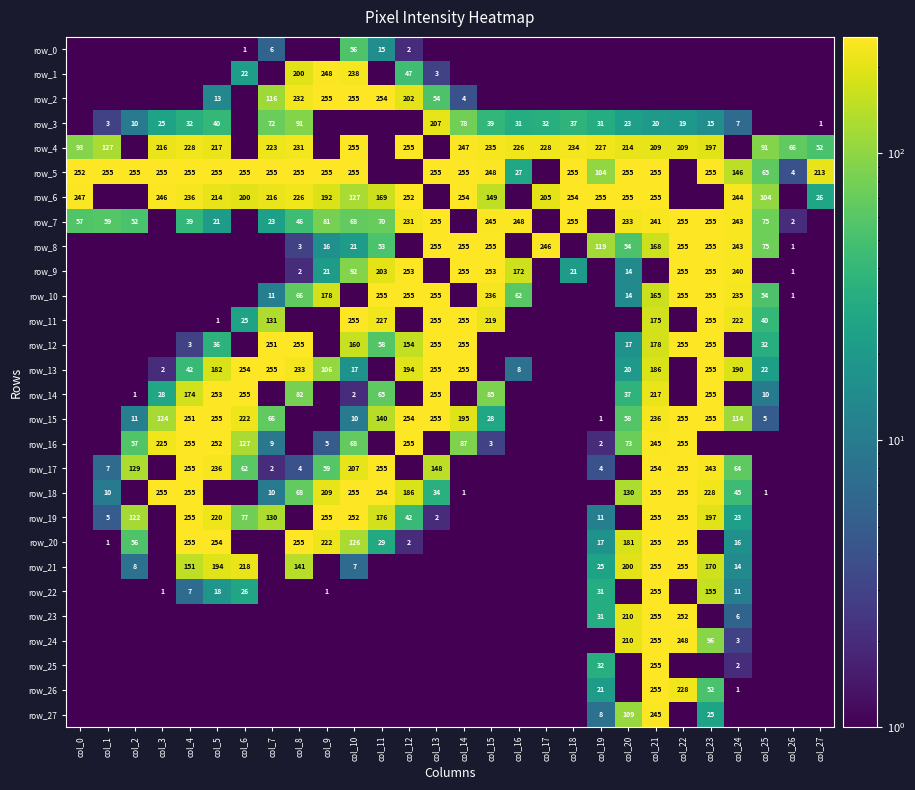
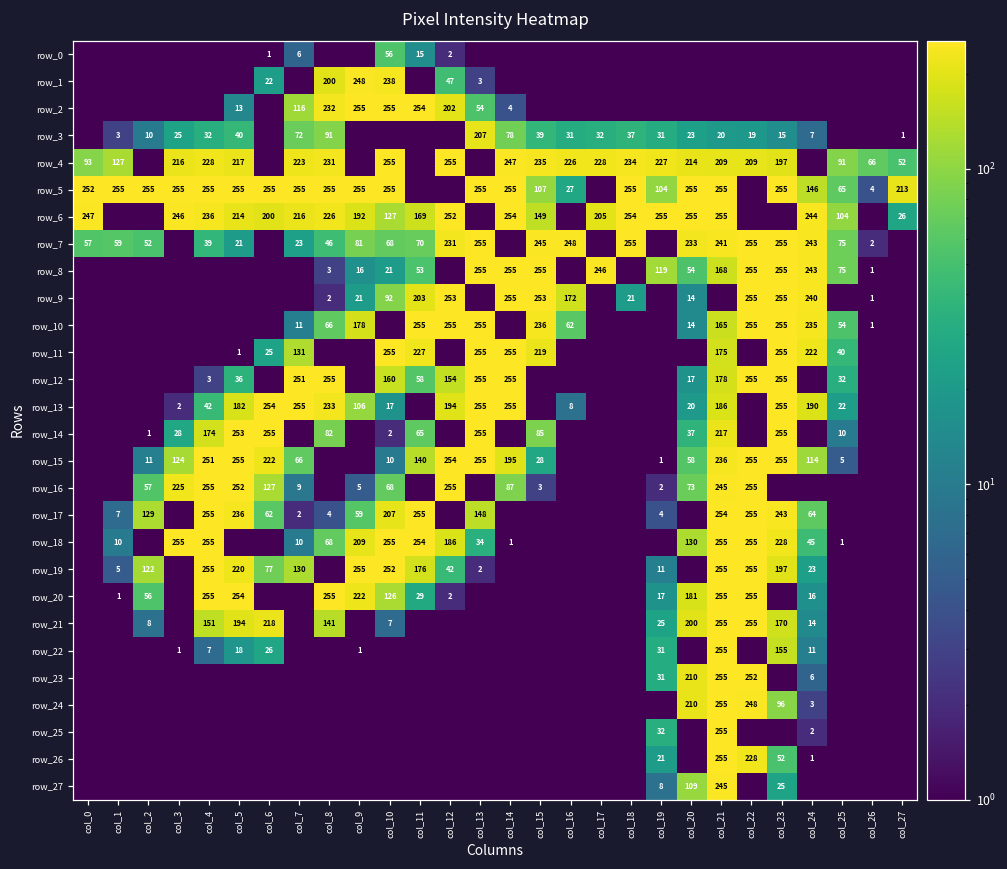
row_5, col_15: 248 -> 107
